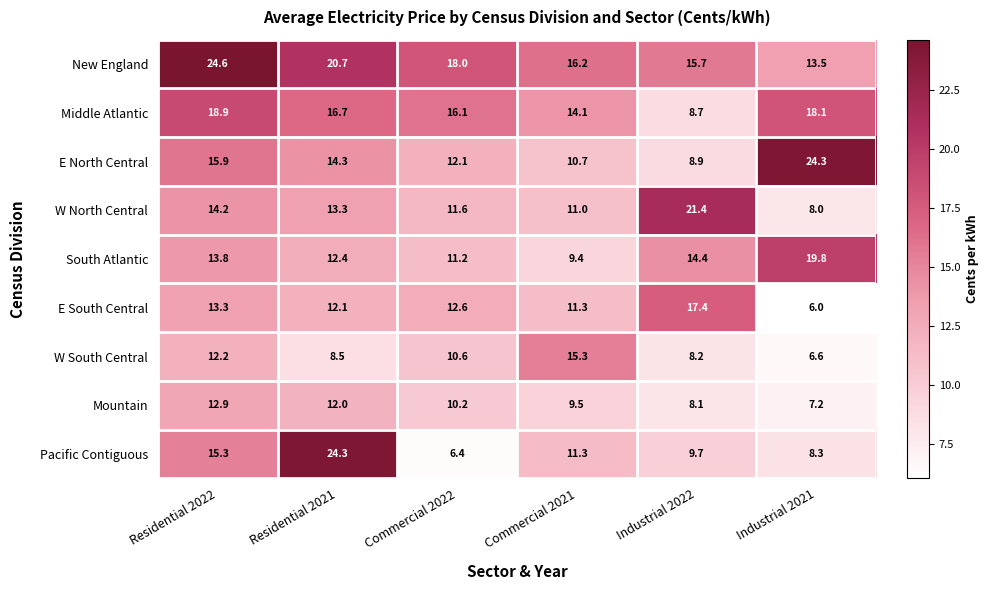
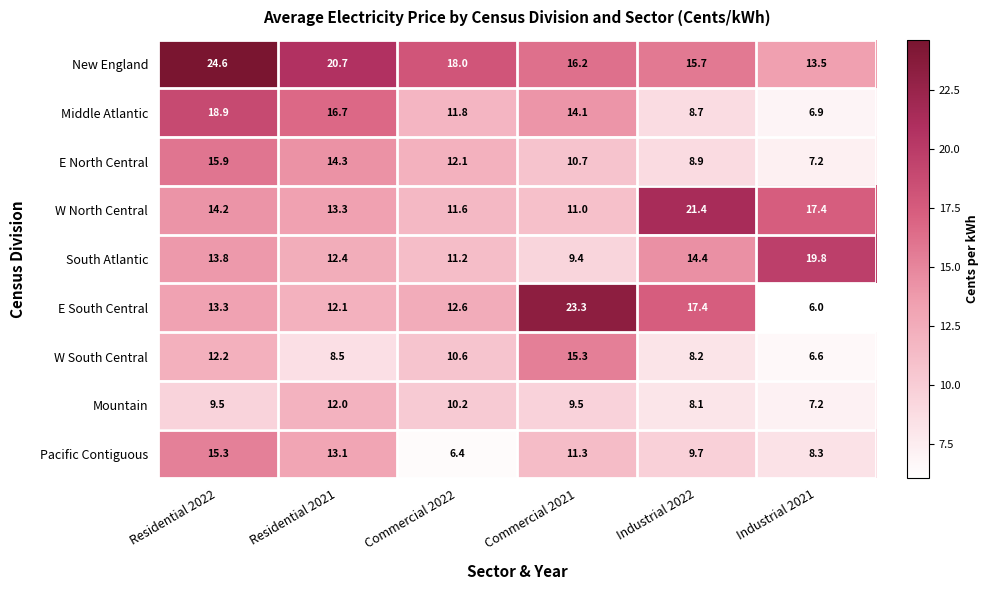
Middle Atlantic, Commercial 2022: 16.1 -> 11.8
Middle Atlantic, Industrial 2021: 18.1 -> 6.9
E North Central, Industrial 2021: 24.3 -> 7.2
W North Central, Industrial 2021: 8.0 -> 17.4
E South Central, Commercial 2021: 11.3 -> 23.3
Mountain, Residential 2022: 12.9 -> 9.5
Pacific Contiguous, Residential 2021: 24.3 -> 13.1
